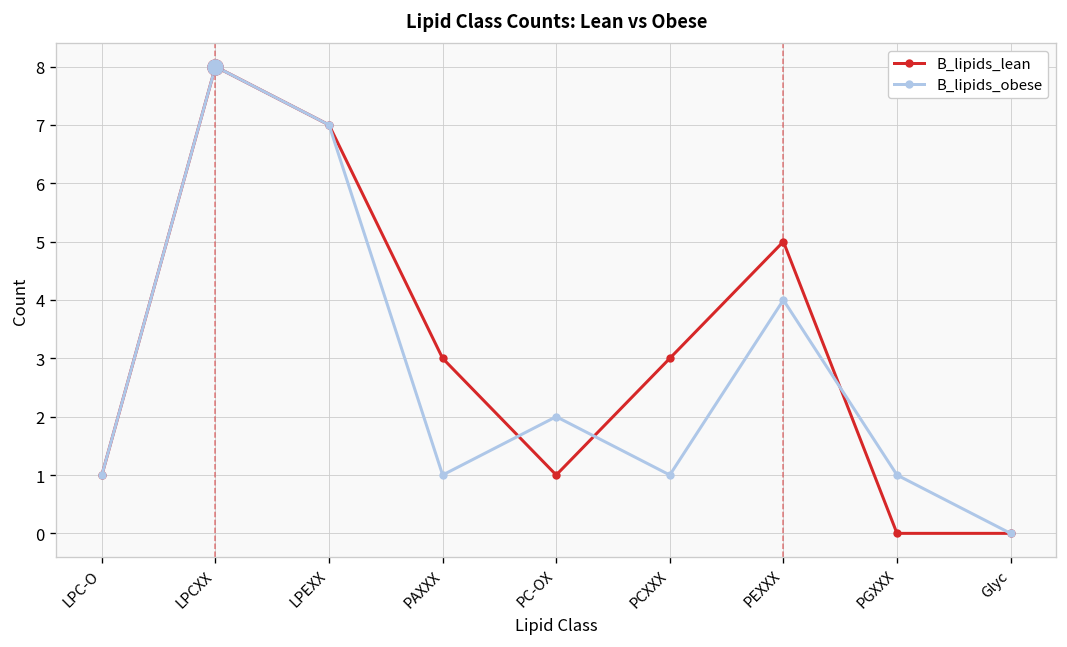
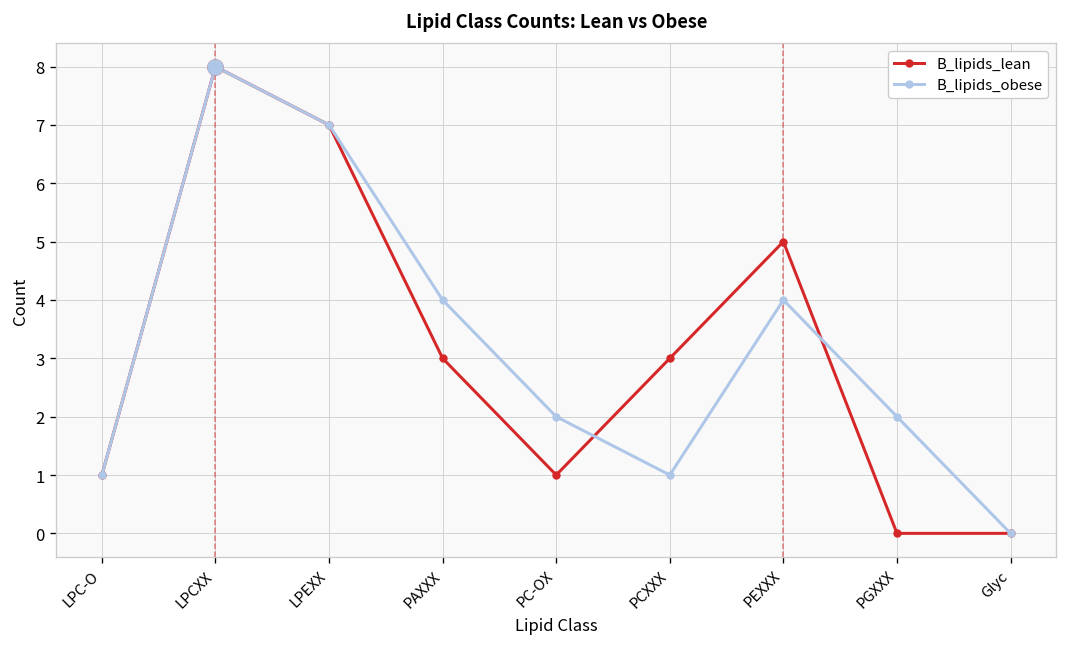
B_lipids_obese, PAXXX: 1 -> 4
B_lipids_obese, PGXXX: 1 -> 2
